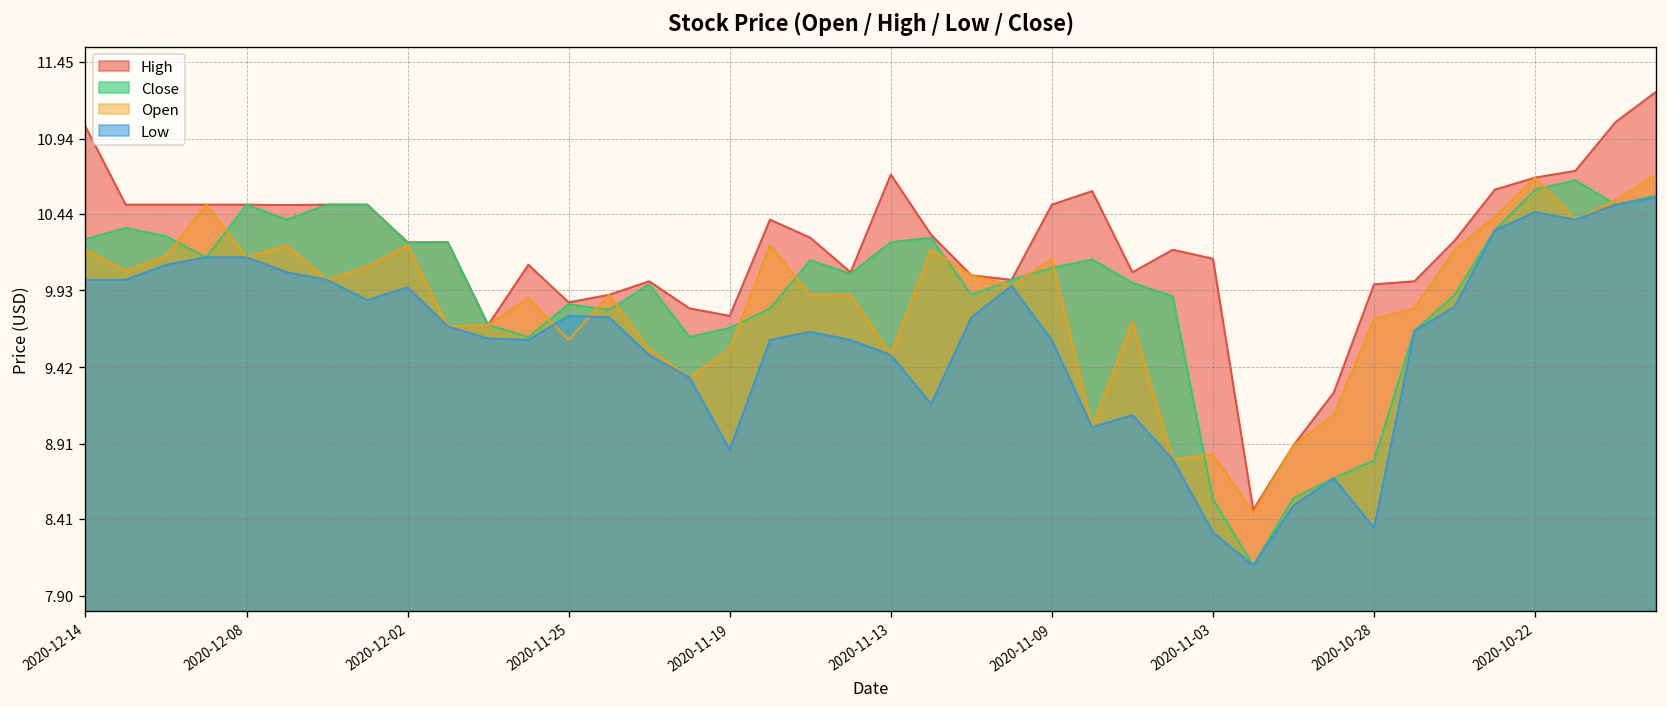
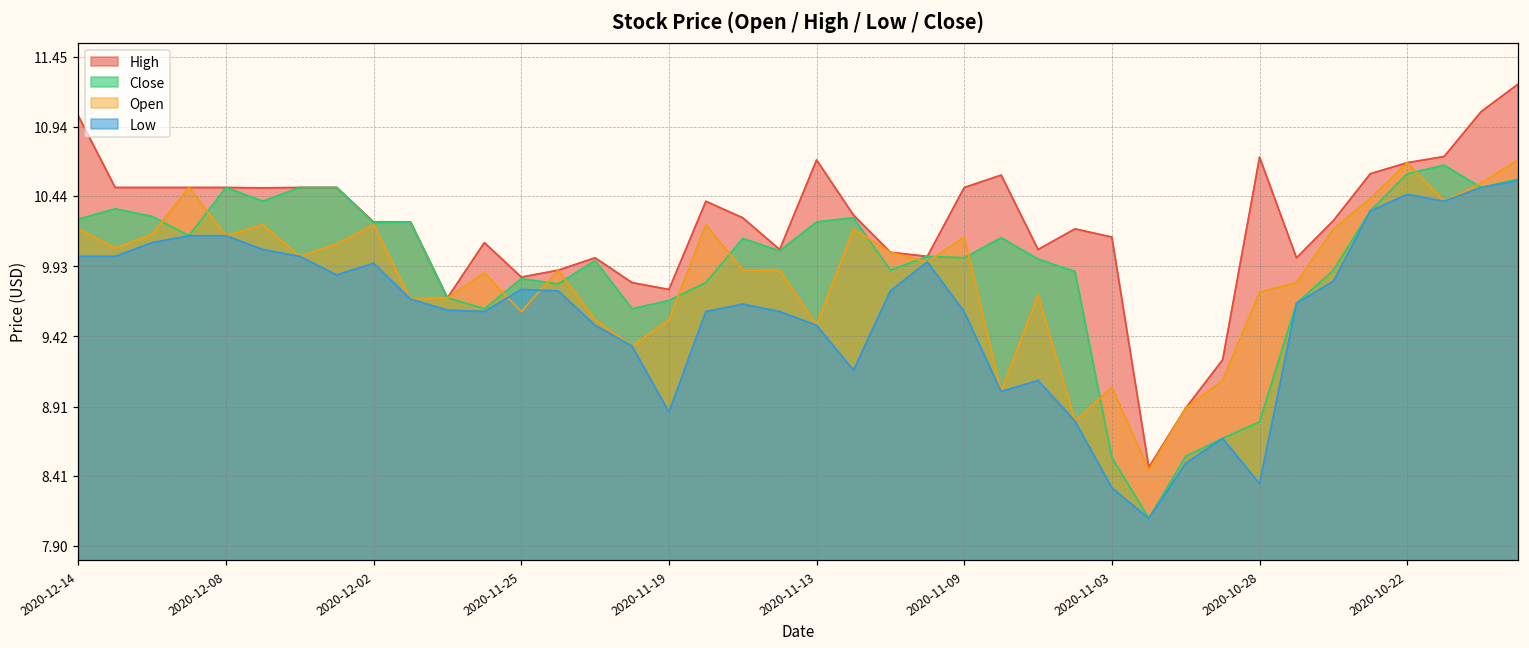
Close, 2020-11-09: 10.08 -> 9.99
Open, 2020-11-03: 8.84 -> 9.05
High, 2020-10-28: 9.97 -> 10.72
